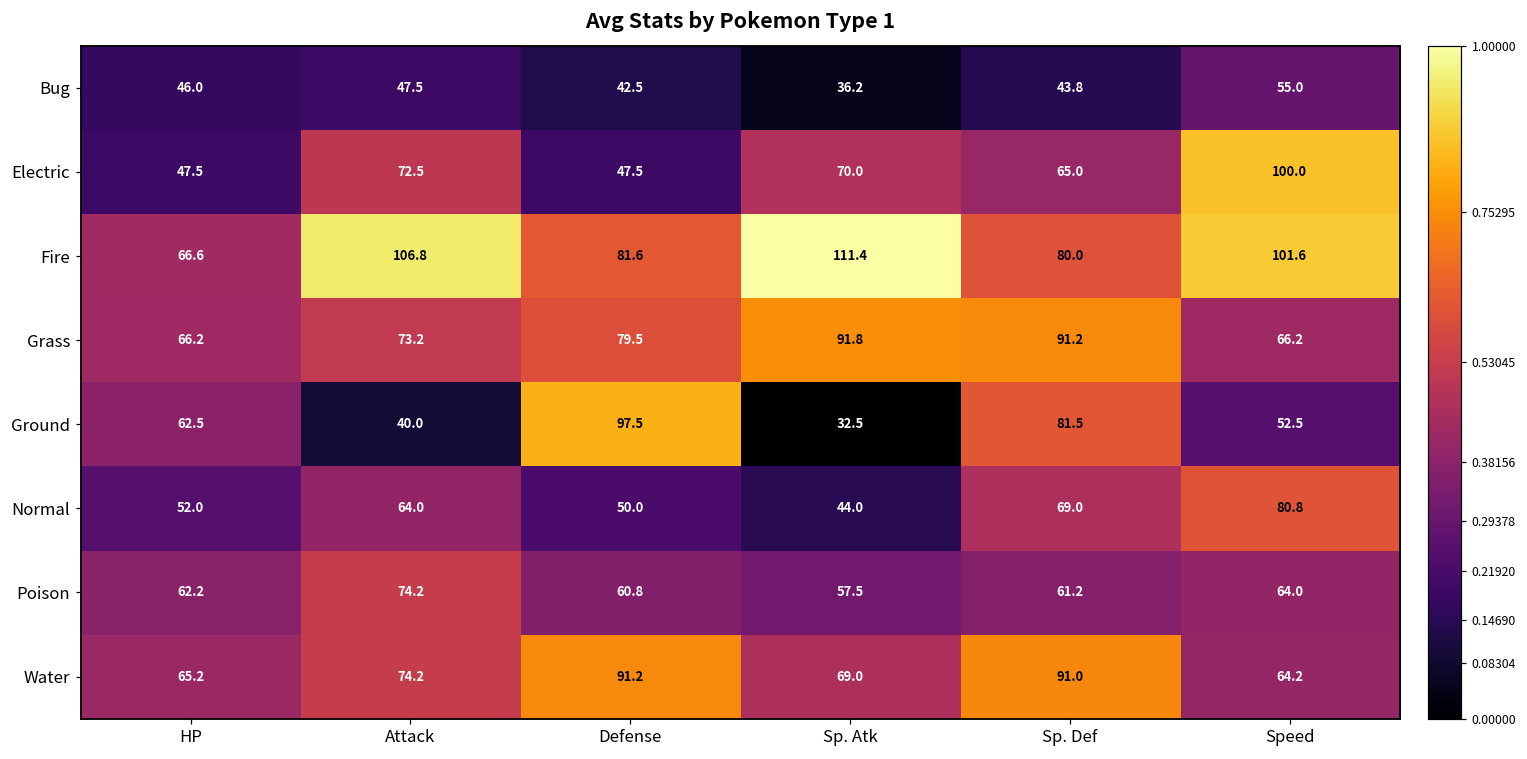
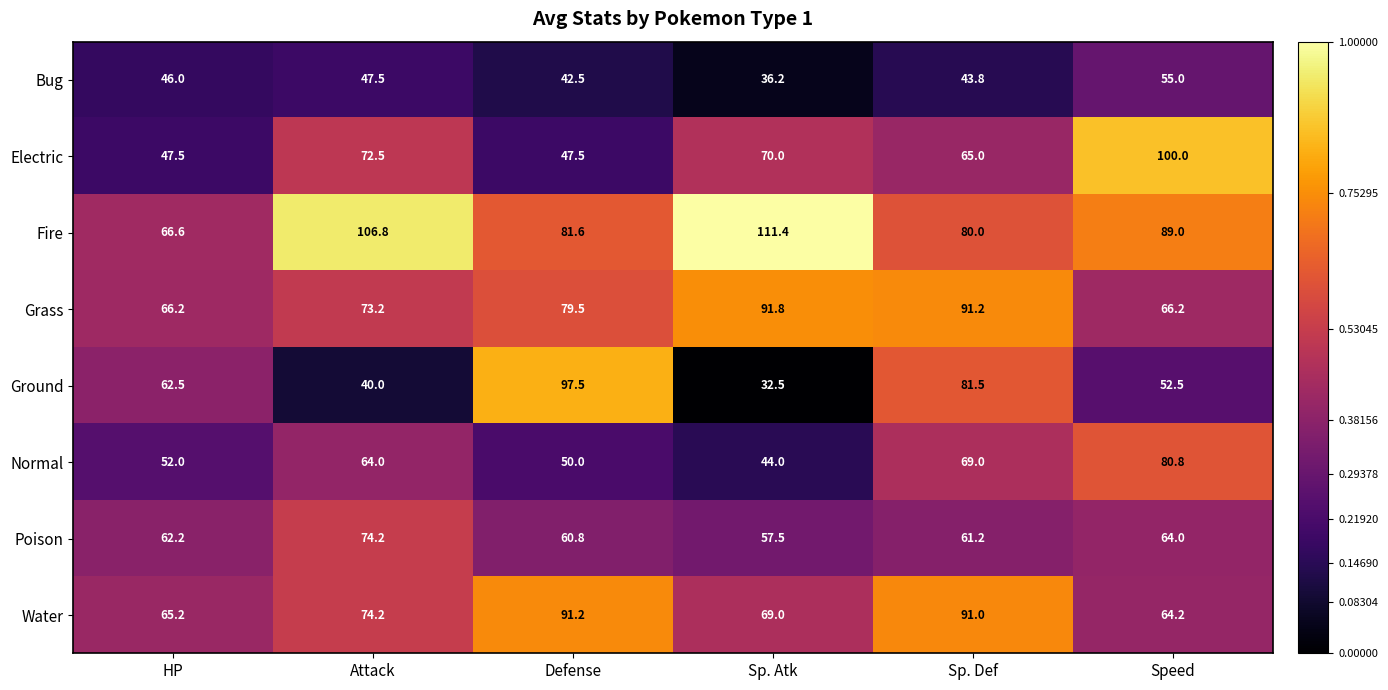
Fire, Speed: 101.6 -> 89.0
